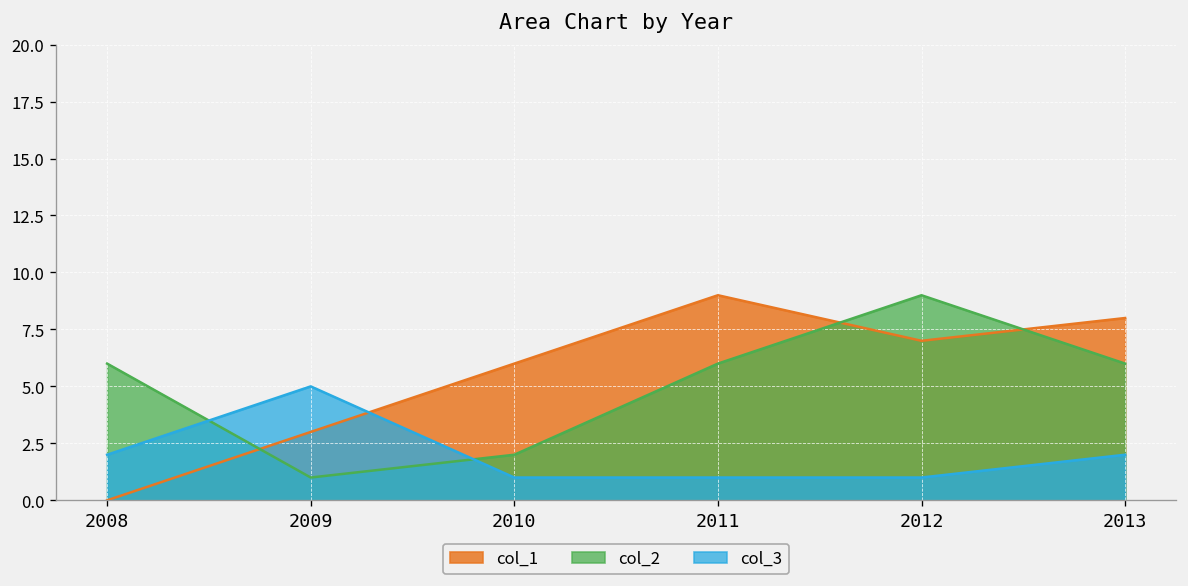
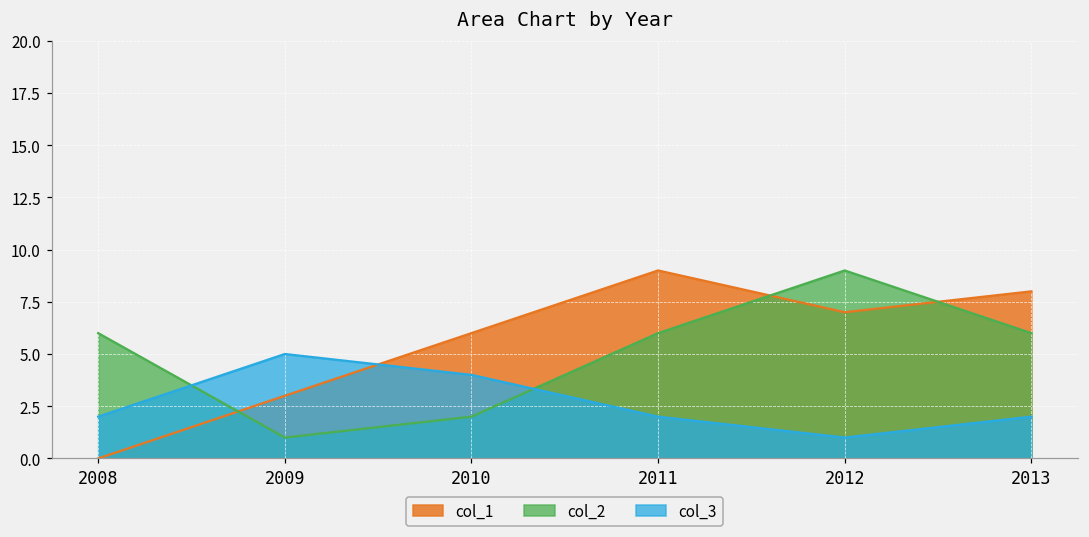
col_3, 2010: 1 -> 4
col_3, 2011: 1 -> 2
